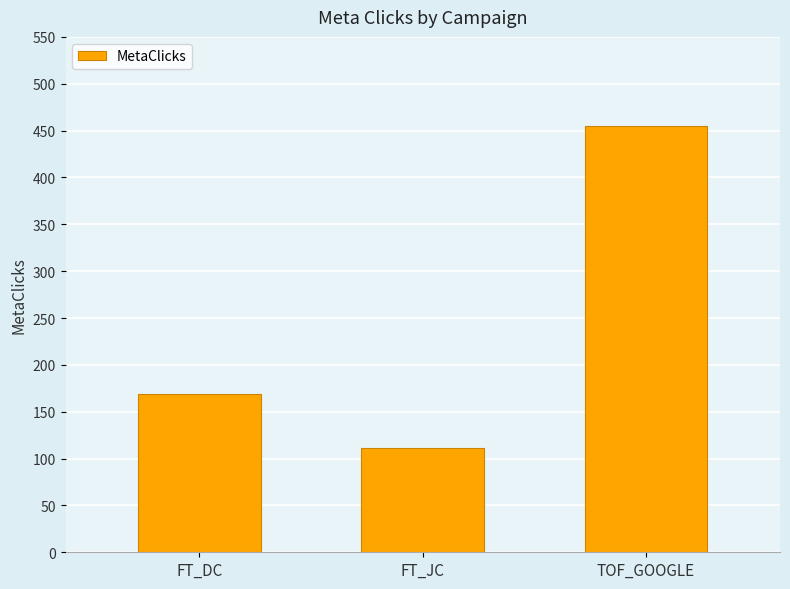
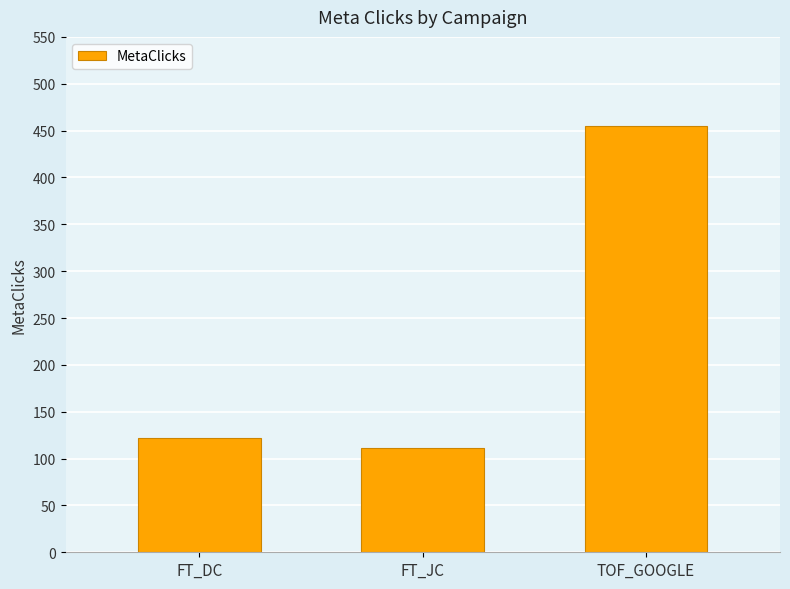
FT_DC: 170 -> 120
